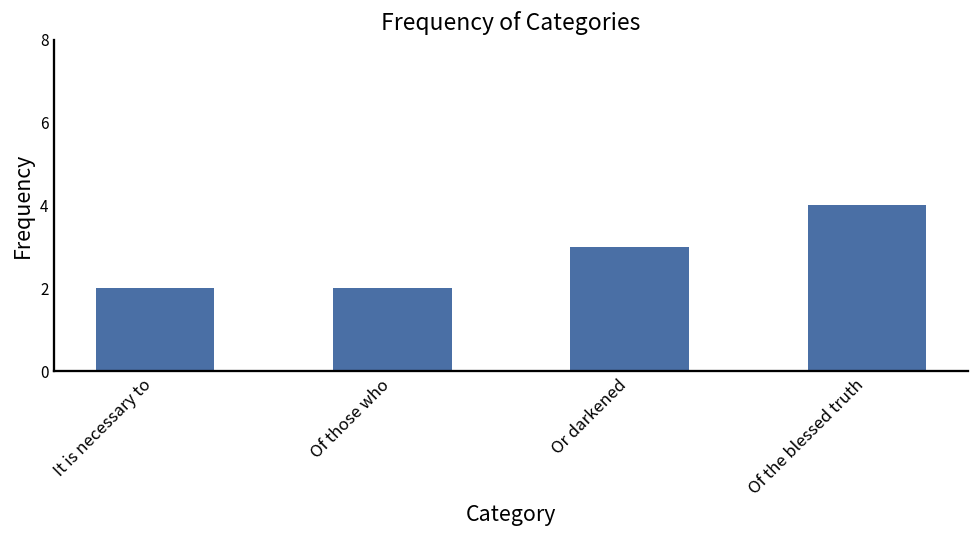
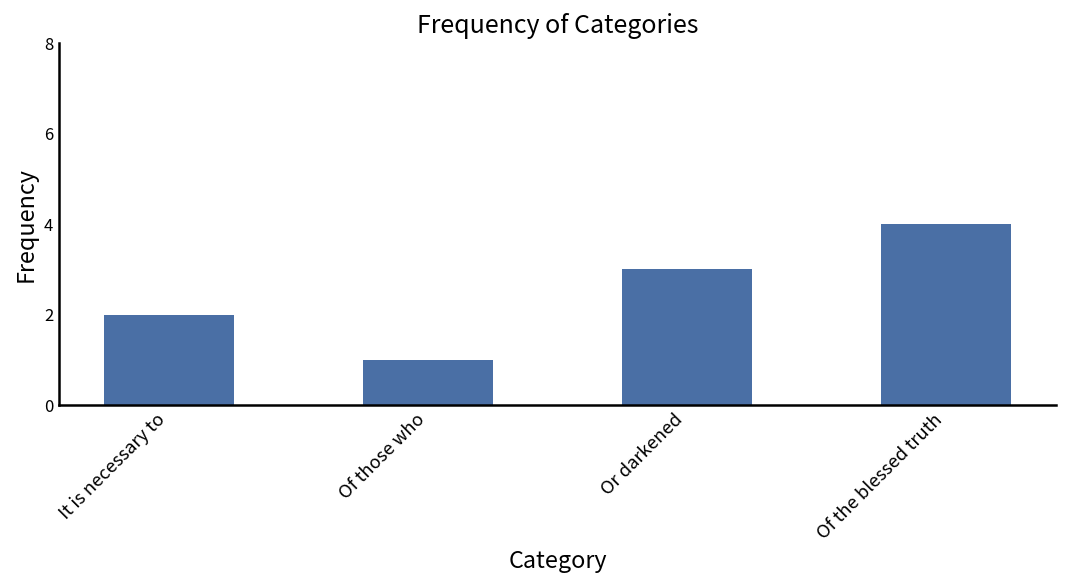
Of those who: 2 -> 1
